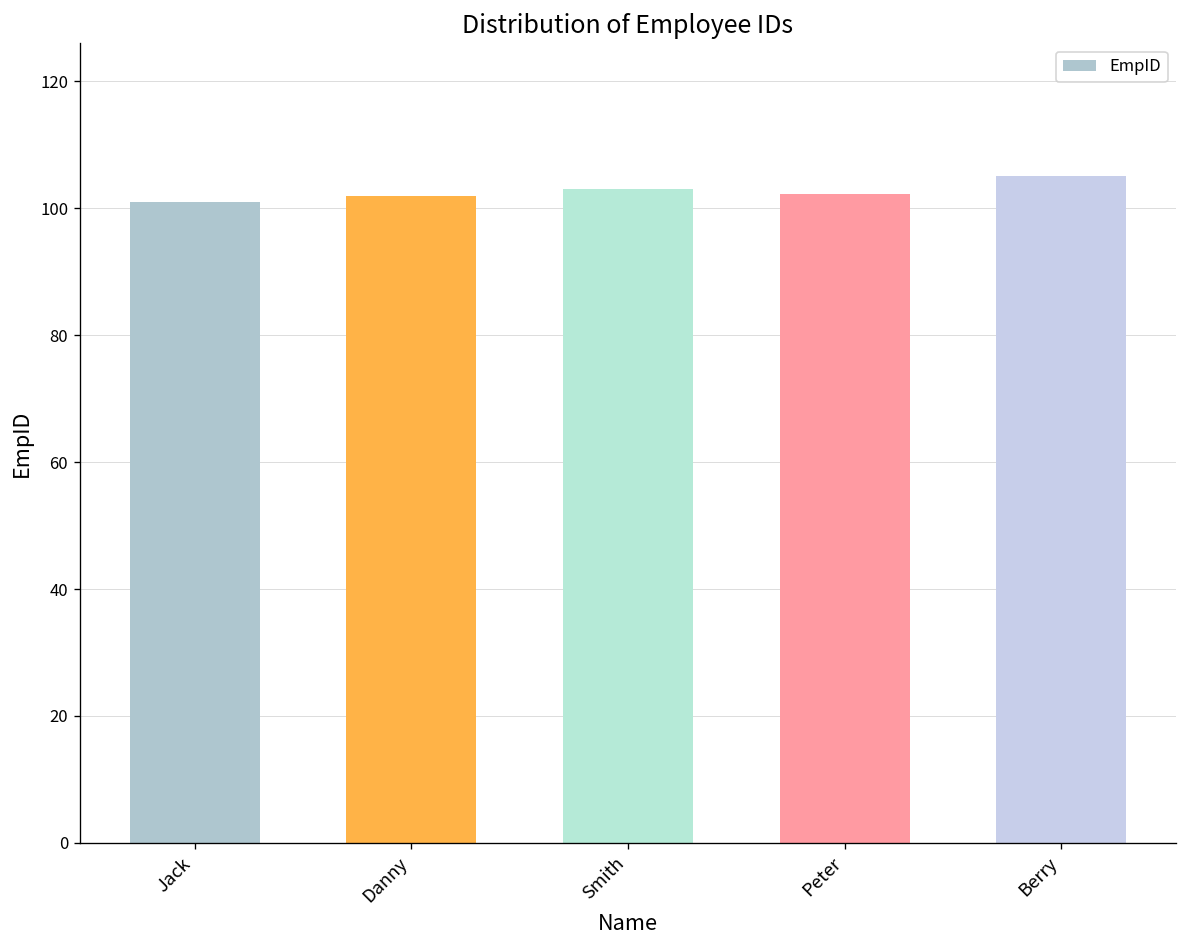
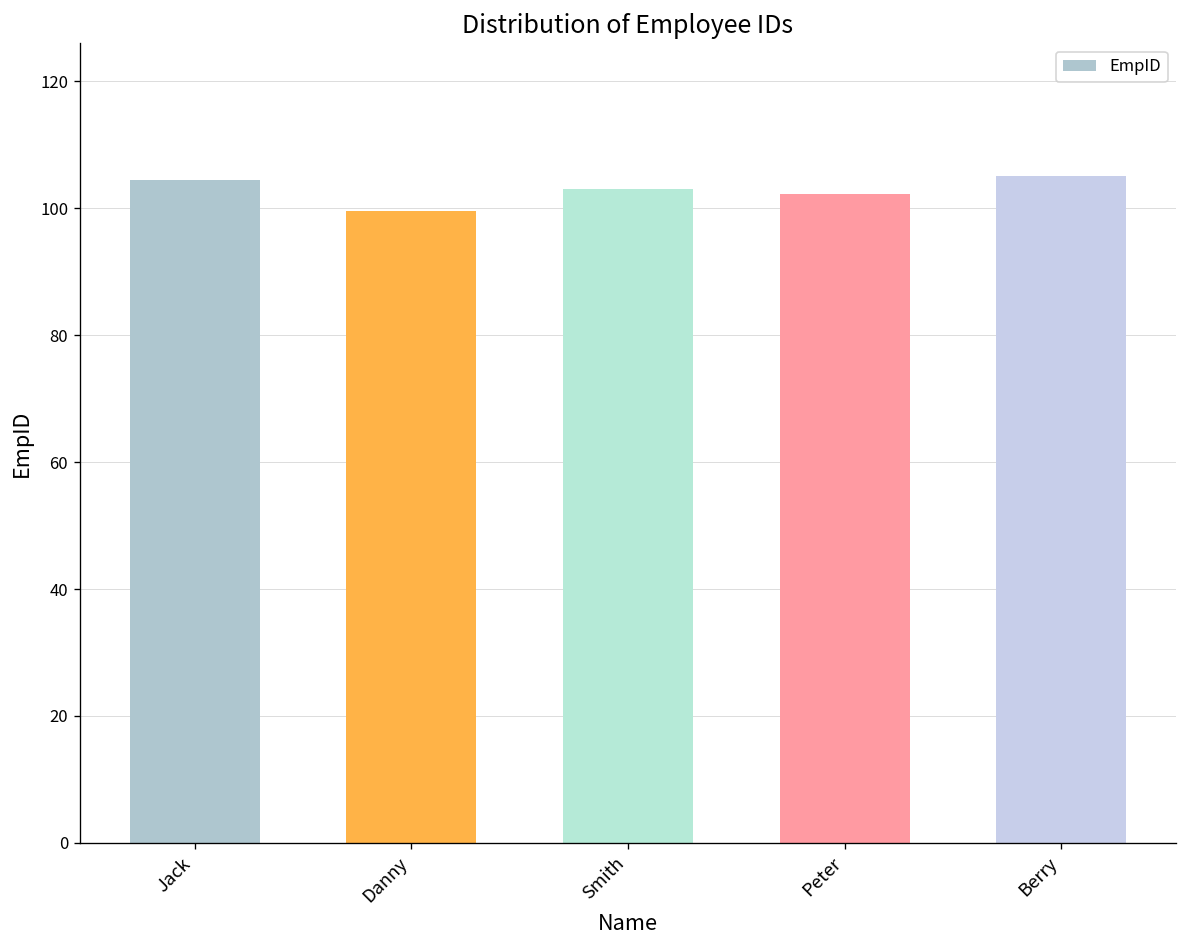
Jack: 101 -> 105
Danny: 102 -> 100
